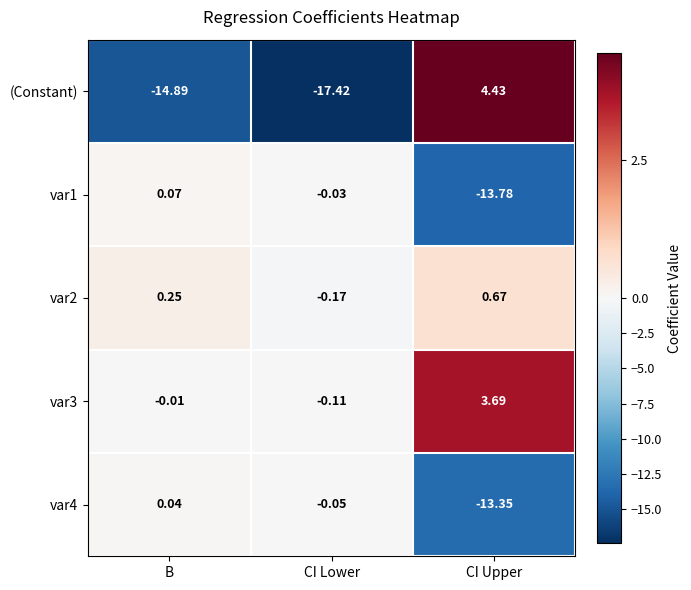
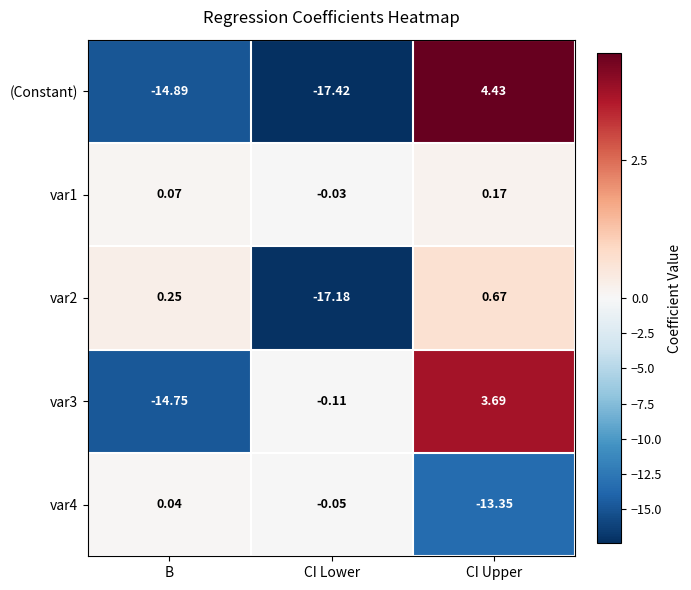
var1, CI Upper: -13.78 -> 0.17
var2, CI Lower: -0.17 -> -17.18
var3, B: -0.01 -> -14.75
